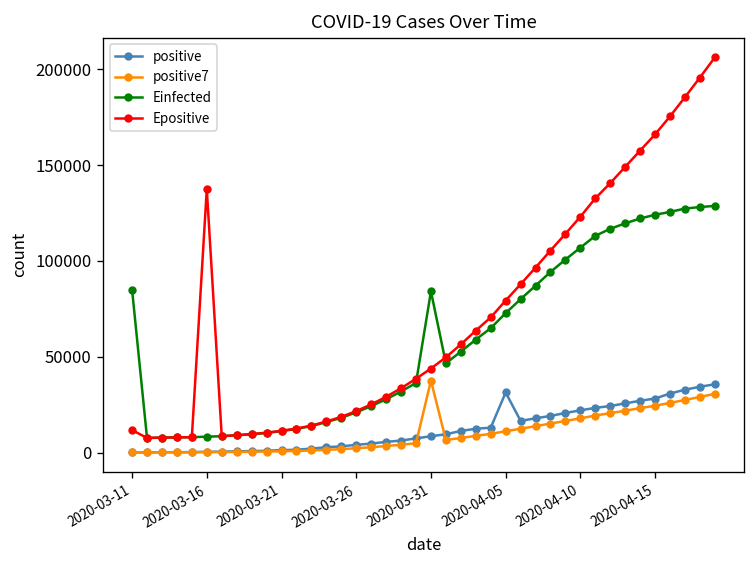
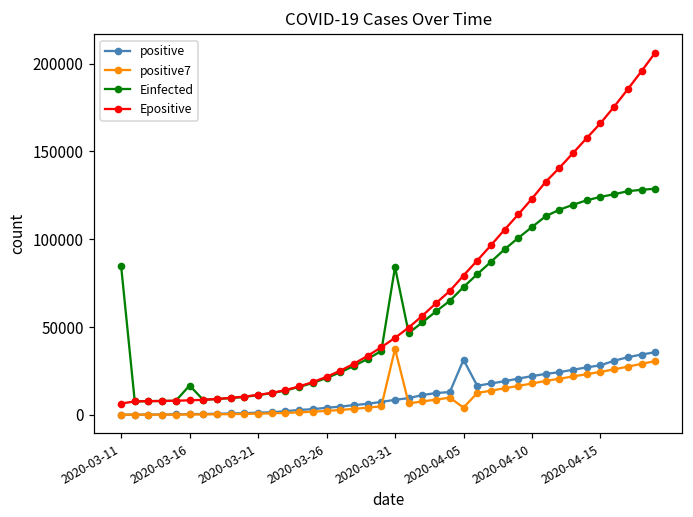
Epositive, 2020-03-11: 12000 -> 6000
Einfected, 2020-03-16: 8000 -> 17000
Epositive, 2020-03-16: 137000 -> 8000
positive7, 2020-04-05: 11000 -> 4000
